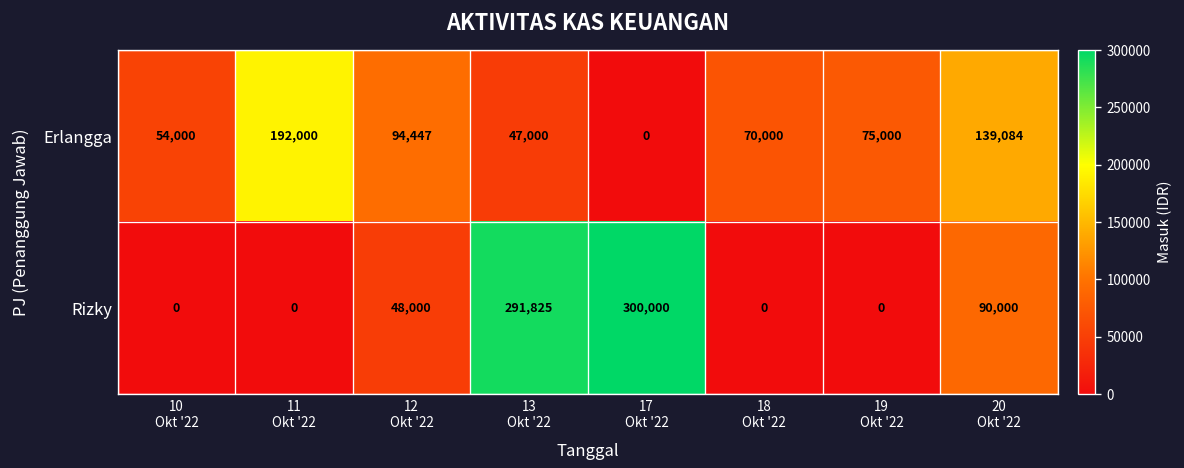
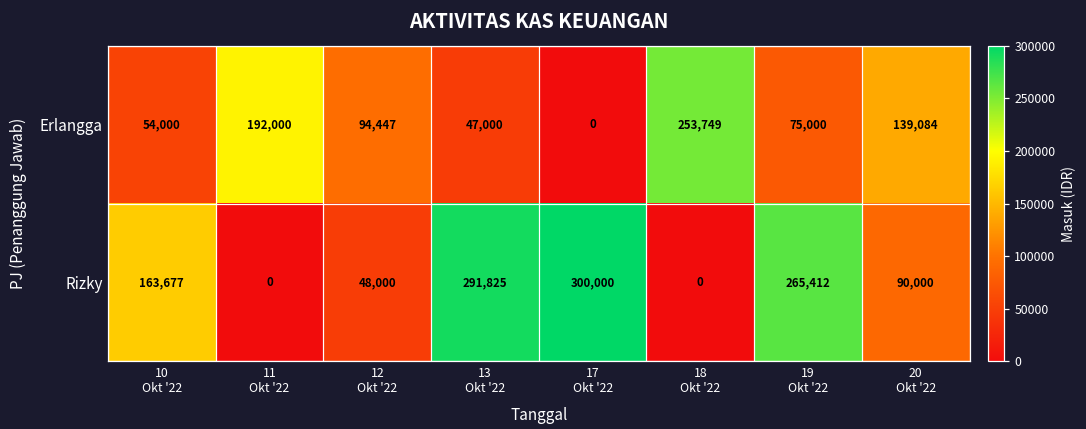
Erlangga, 18 Okt '22: 70,000 -> 253,749
Rizky, 10 Okt '22: 0 -> 163,677
Rizky, 19 Okt '22: 0 -> 265,412
